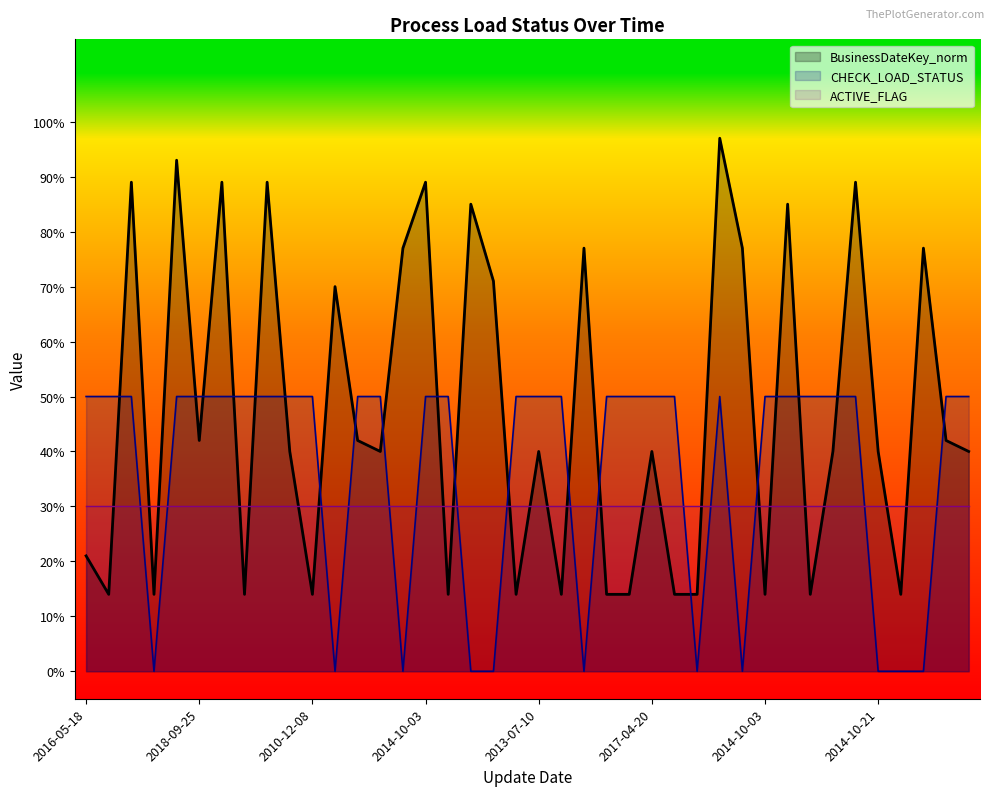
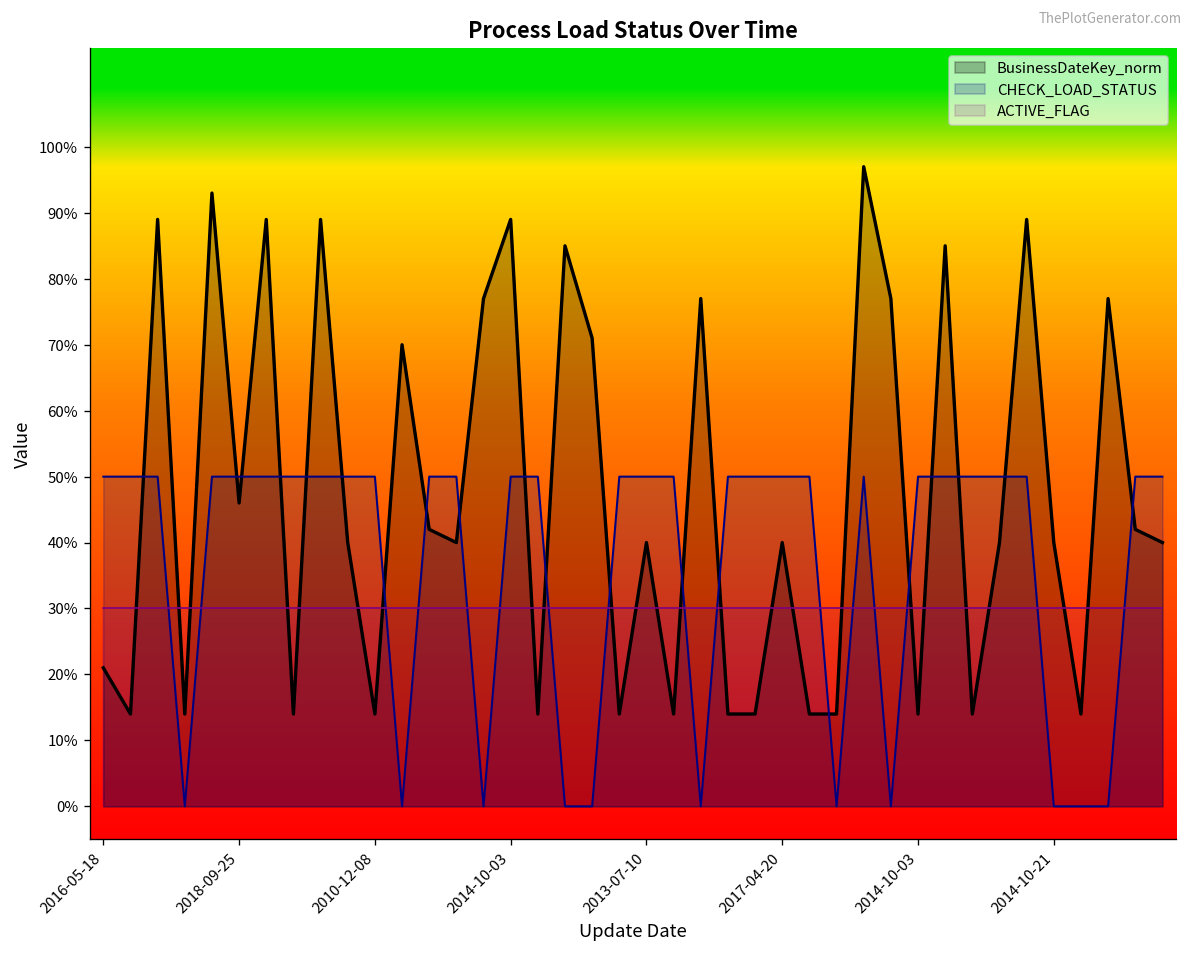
BusinessDateKey_norm, 2018-09-25: 42% -> 46%
